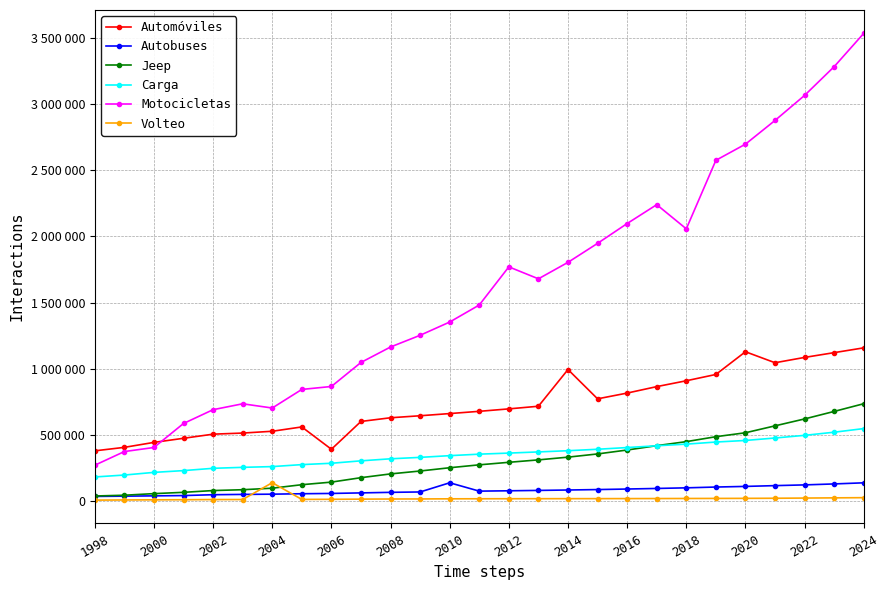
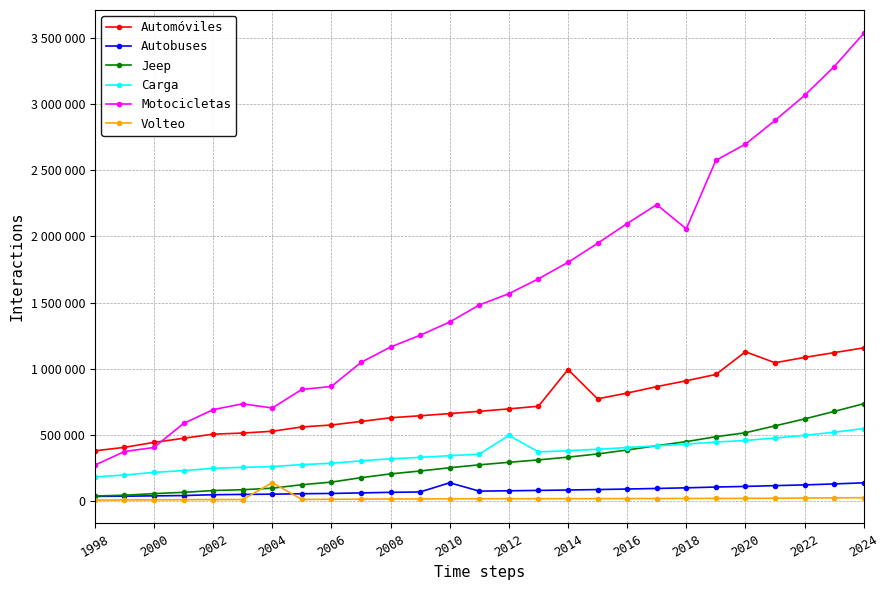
Automóviles, 2006: 390000 -> 580000
Carga, 2012: 360000 -> 500000
Motocicletas, 2012: 1770000 -> 1570000
